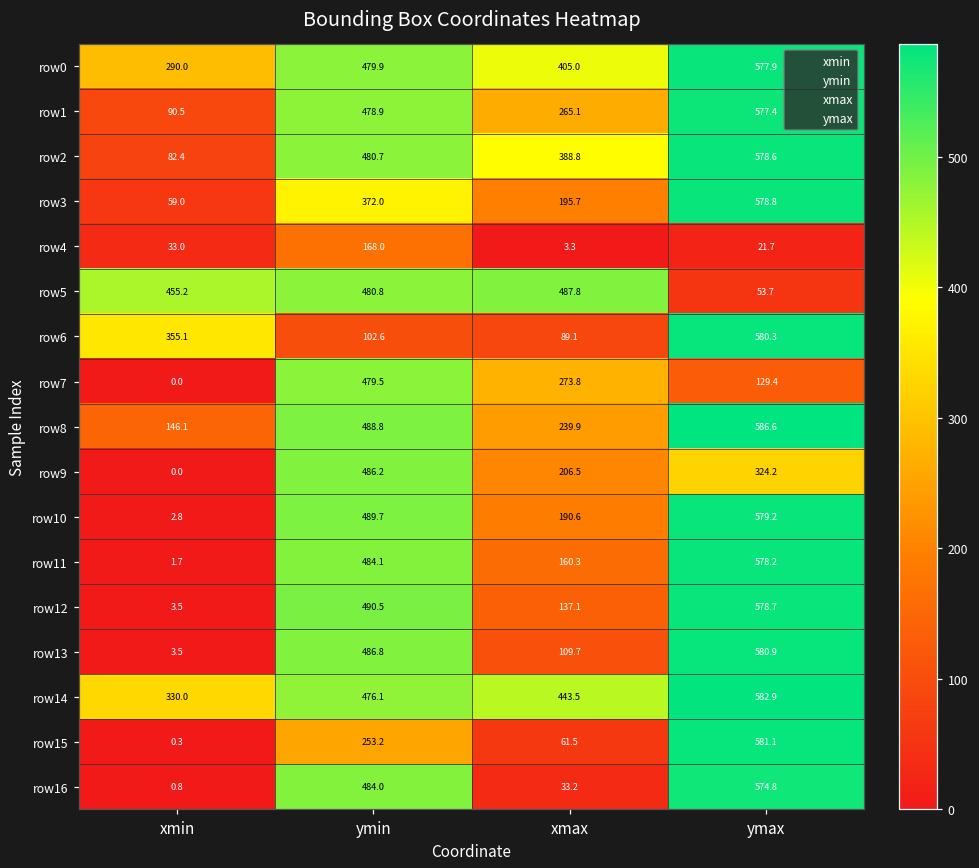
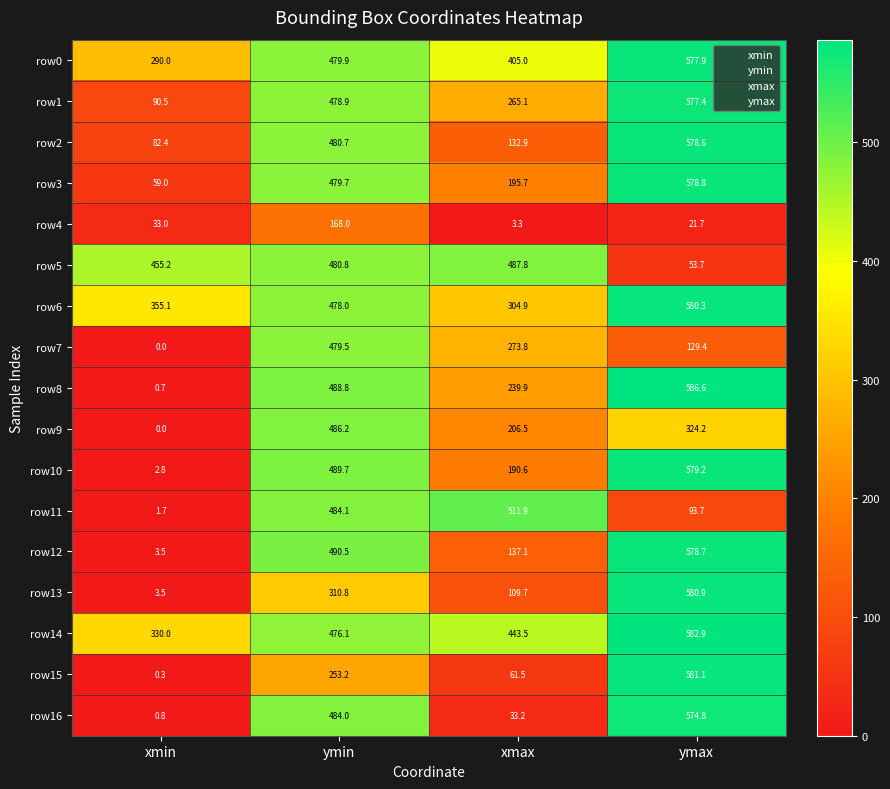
row2, xmax: 388.8 -> 132.9
row3, ymin: 372.0 -> 479.7
row6, ymin: 102.6 -> 478.0
row6, xmax: 89.1 -> 304.9
row8, xmin: 146.1 -> 0.7
row11, xmax: 160.3 -> 511.9
row11, ymax: 578.2 -> 93.7
row13, ymin: 486.8 -> 310.8
